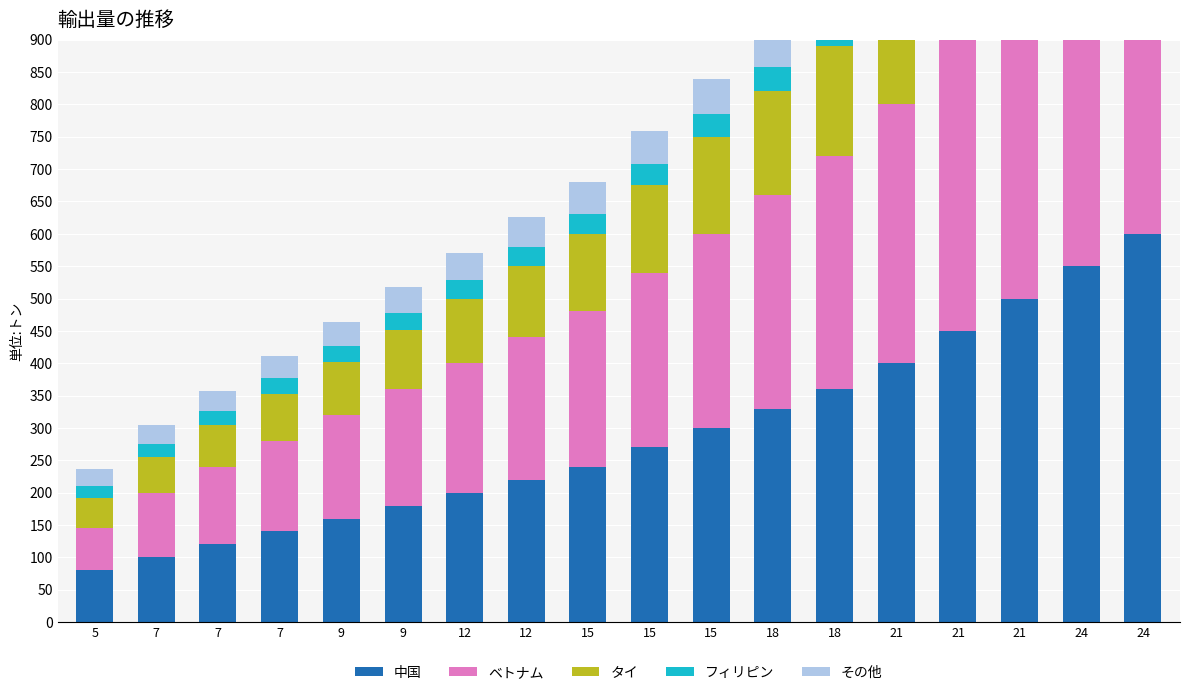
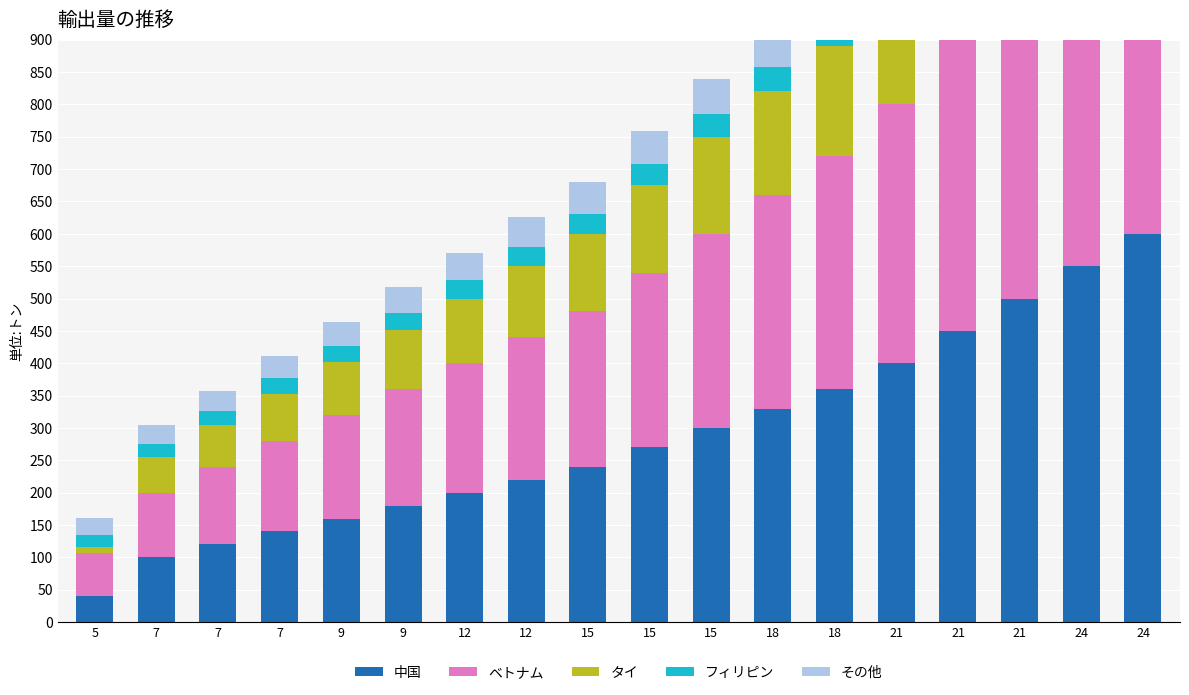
中国, 5: 80 -> 40
タイ, 5: 50 -> 10
